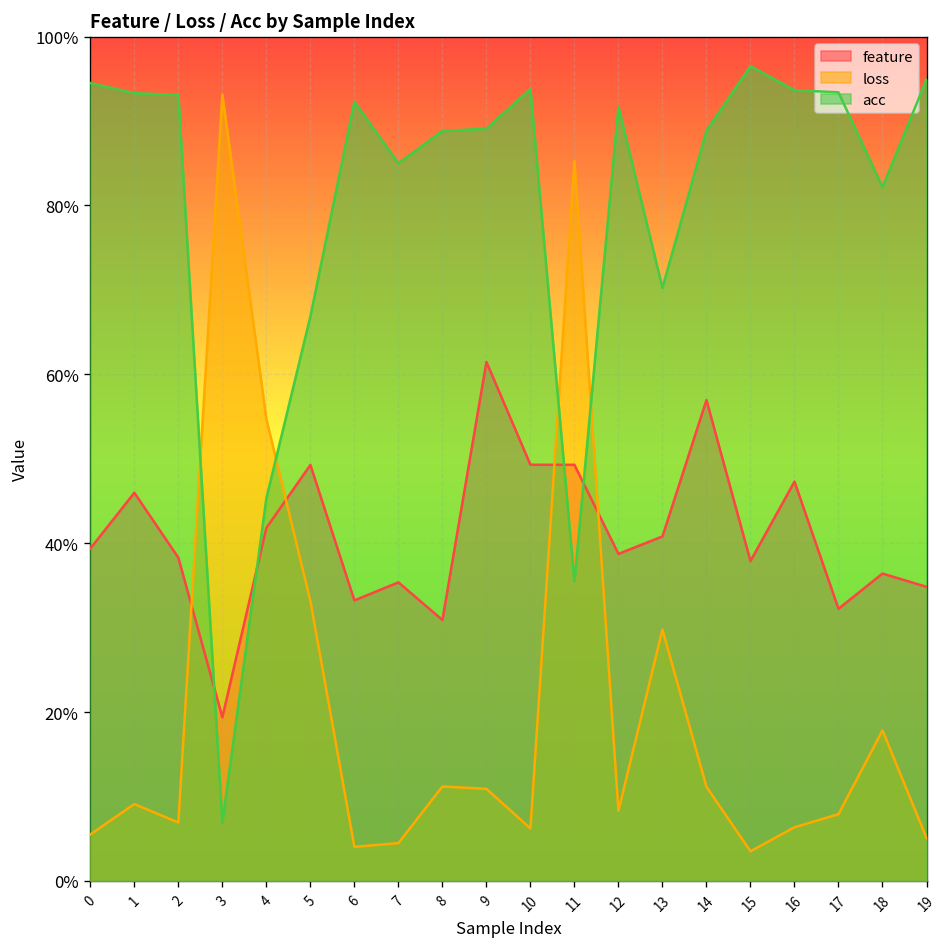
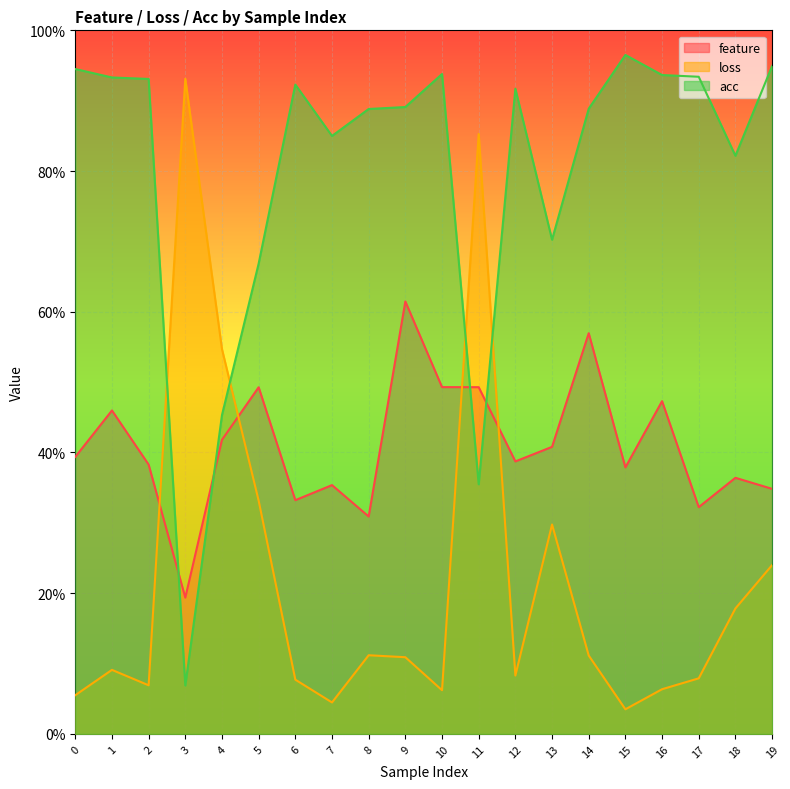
loss, 6: 4% -> 8%
loss, 19: 5% -> 24%
